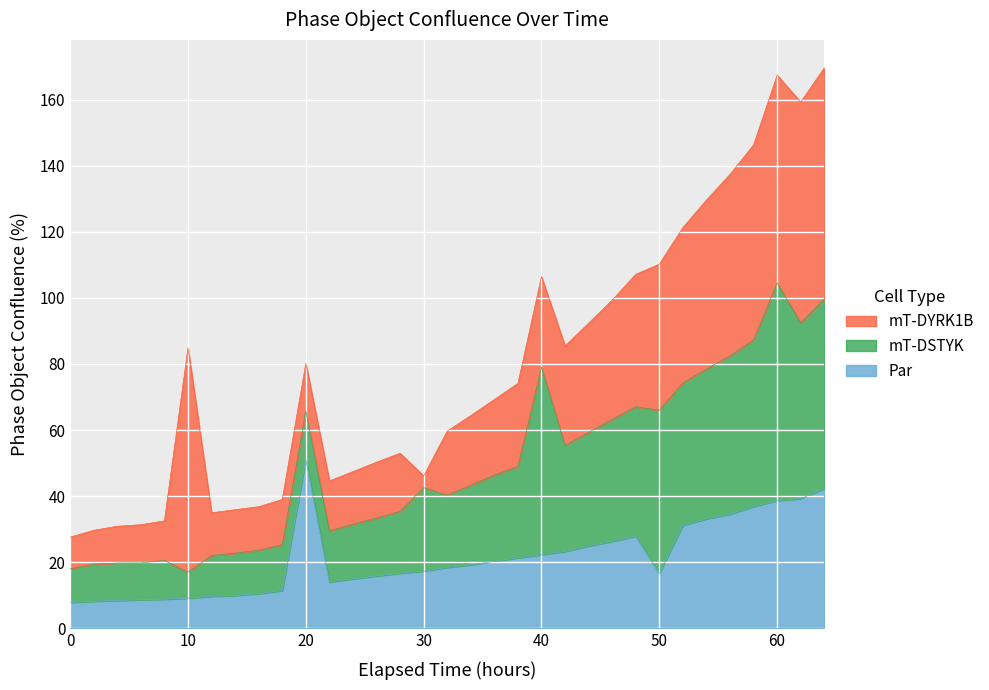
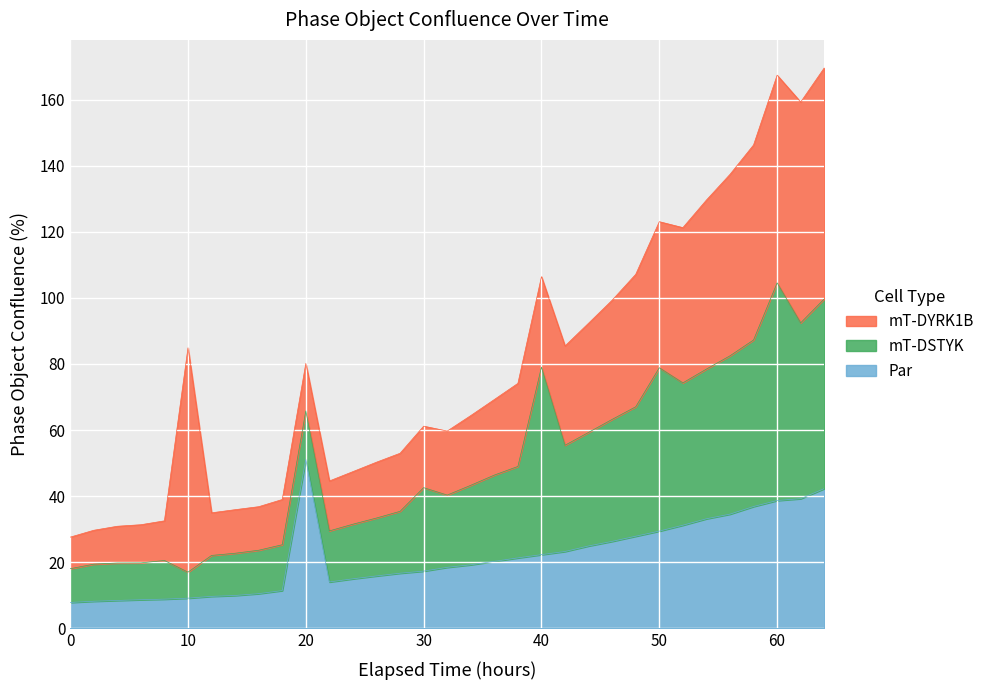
mT-DYRK1B, 30: 4 -> 19
Par, 50: 17 -> 29
